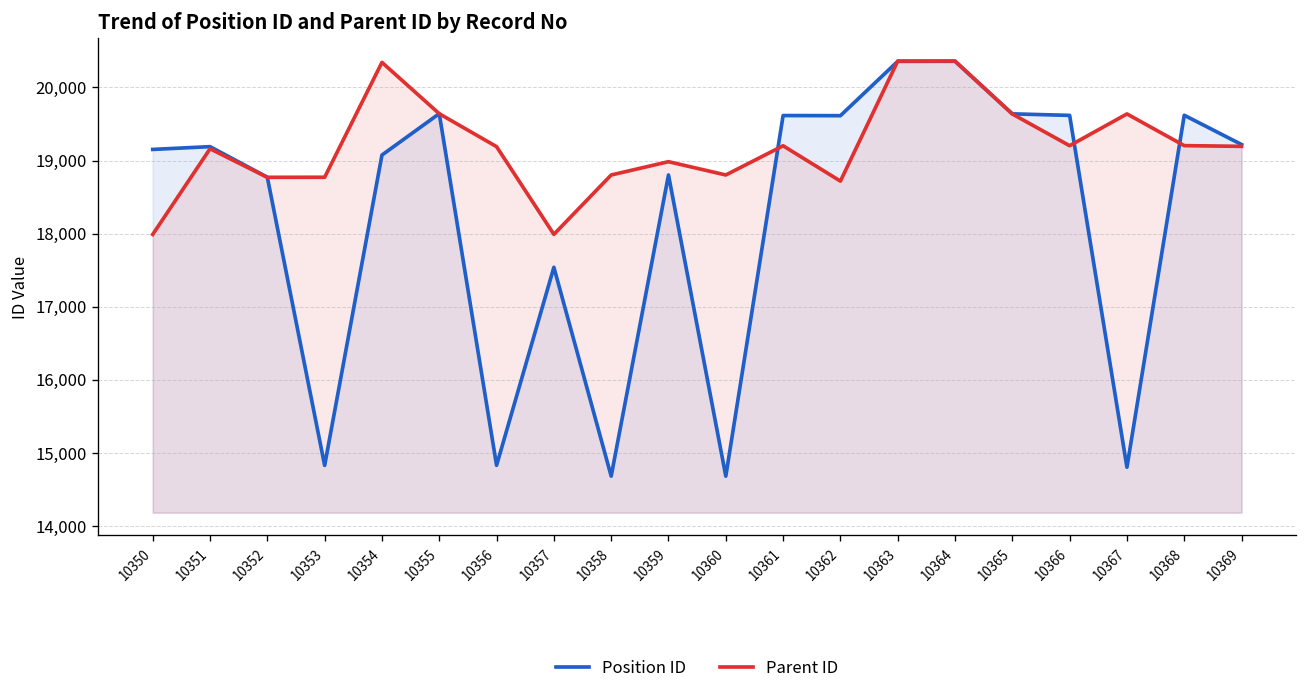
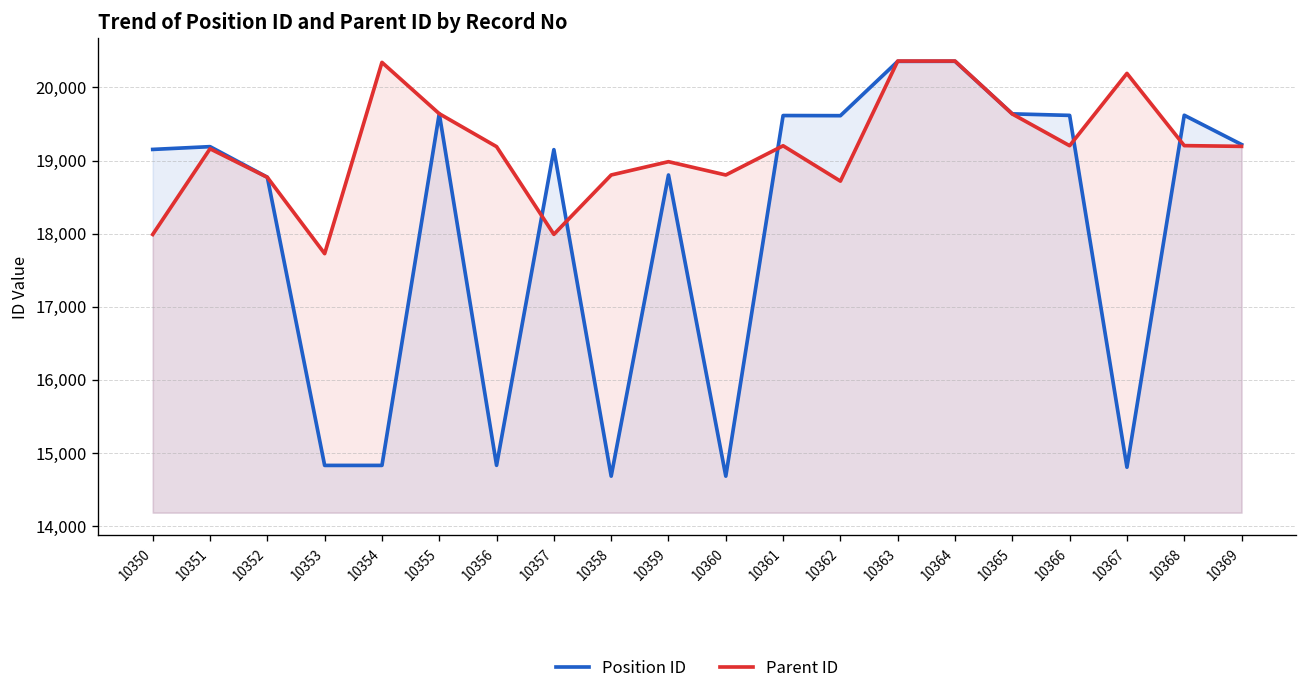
Parent ID, 10353: 18,800 -> 17,700
Position ID, 10354: 19,100 -> 14,800
Position ID, 10357: 17,500 -> 19,100
Parent ID, 10367: 19,600 -> 20,200
